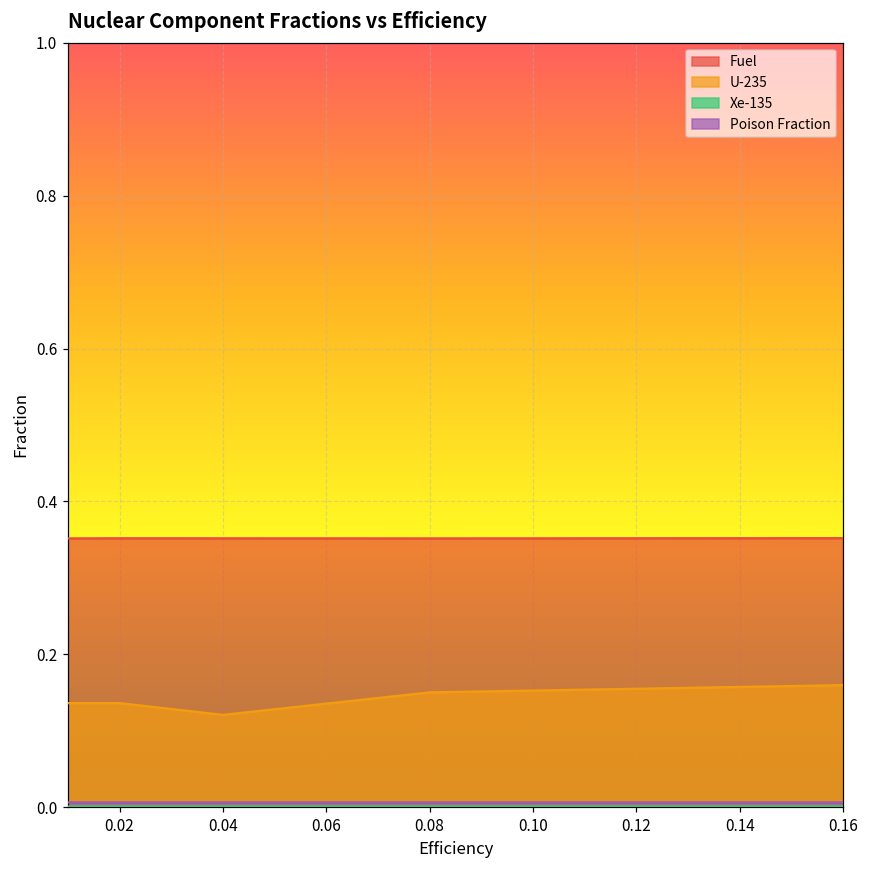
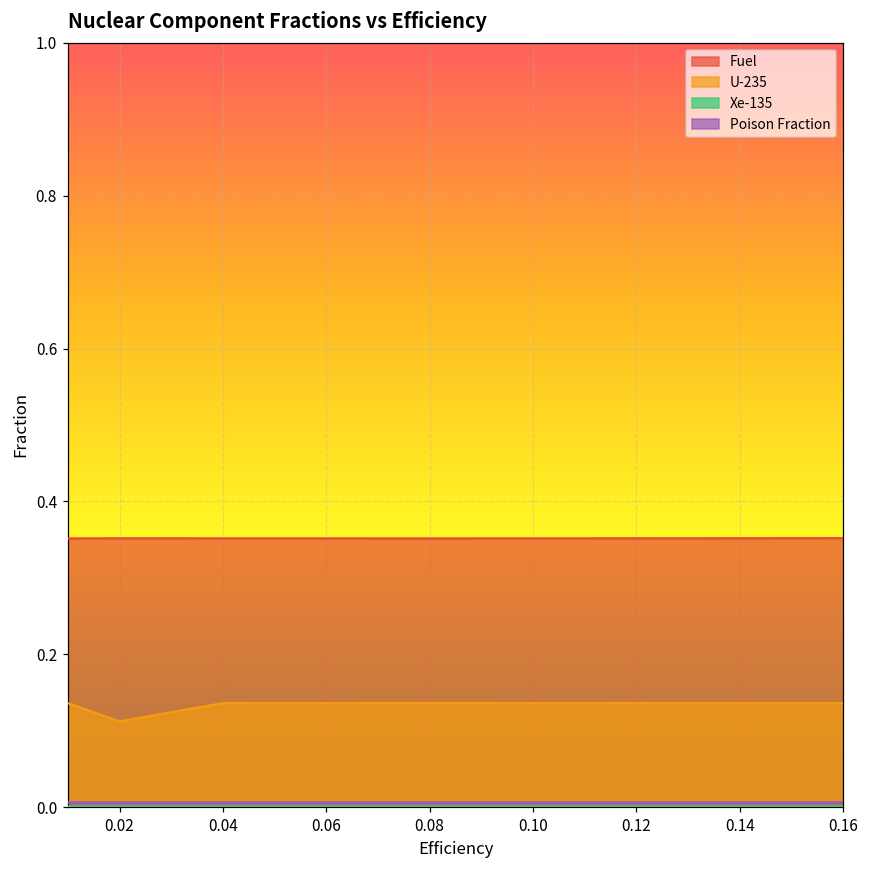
U-235, 0.02: 0.14 -> 0.11
U-235, 0.04: 0.12 -> 0.14
U-235, 0.08: 0.15 -> 0.14
U-235, 0.16: 0.16 -> 0.14
